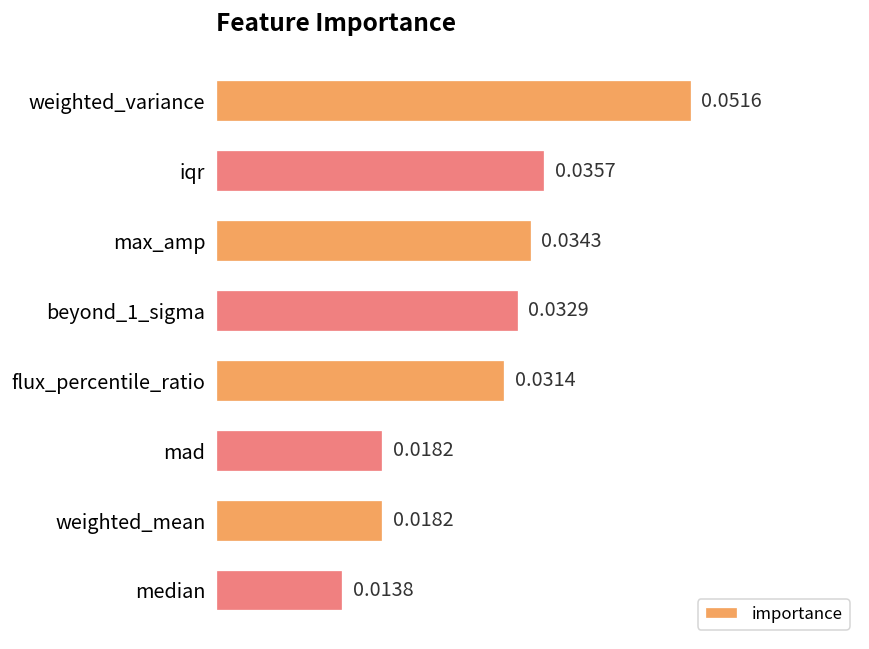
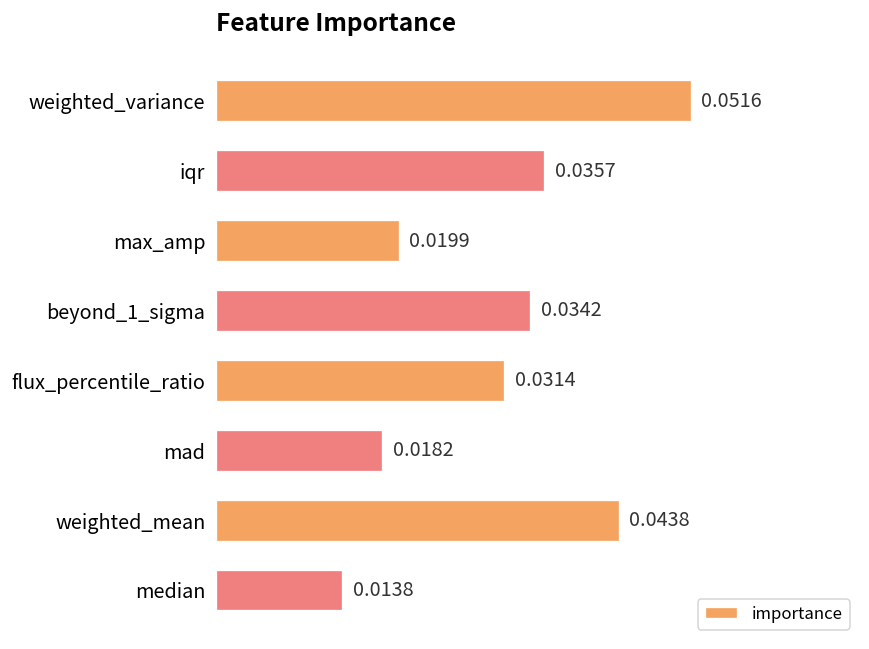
max_amp: 0.0343 -> 0.0199
beyond_1_sigma: 0.0329 -> 0.0342
weighted_mean: 0.0182 -> 0.0438
